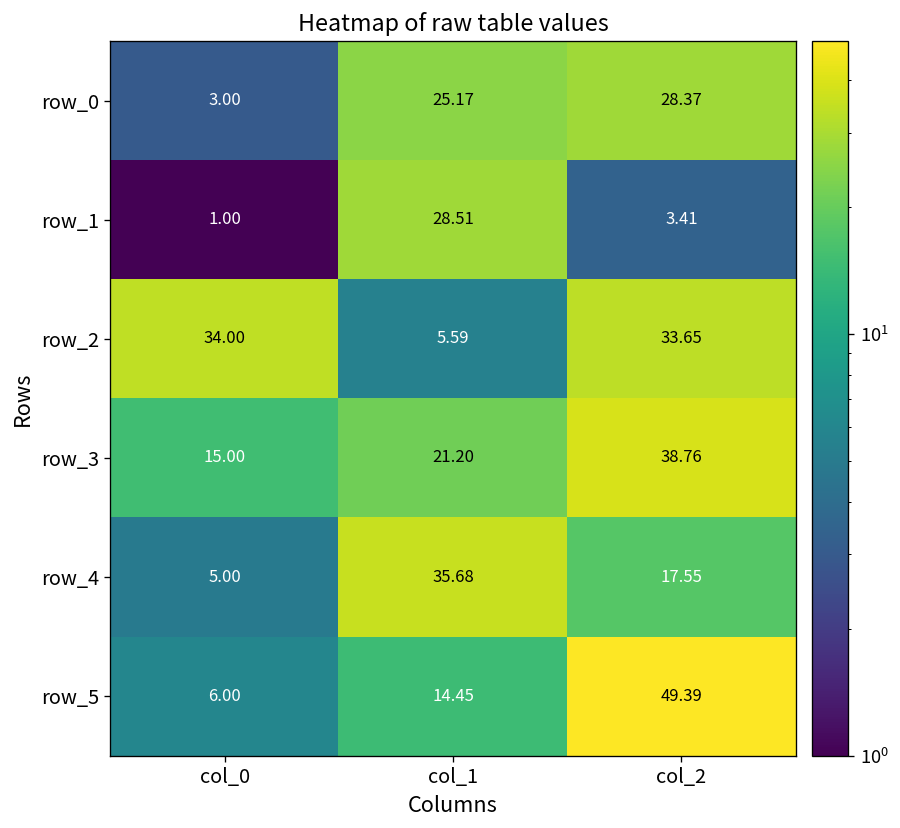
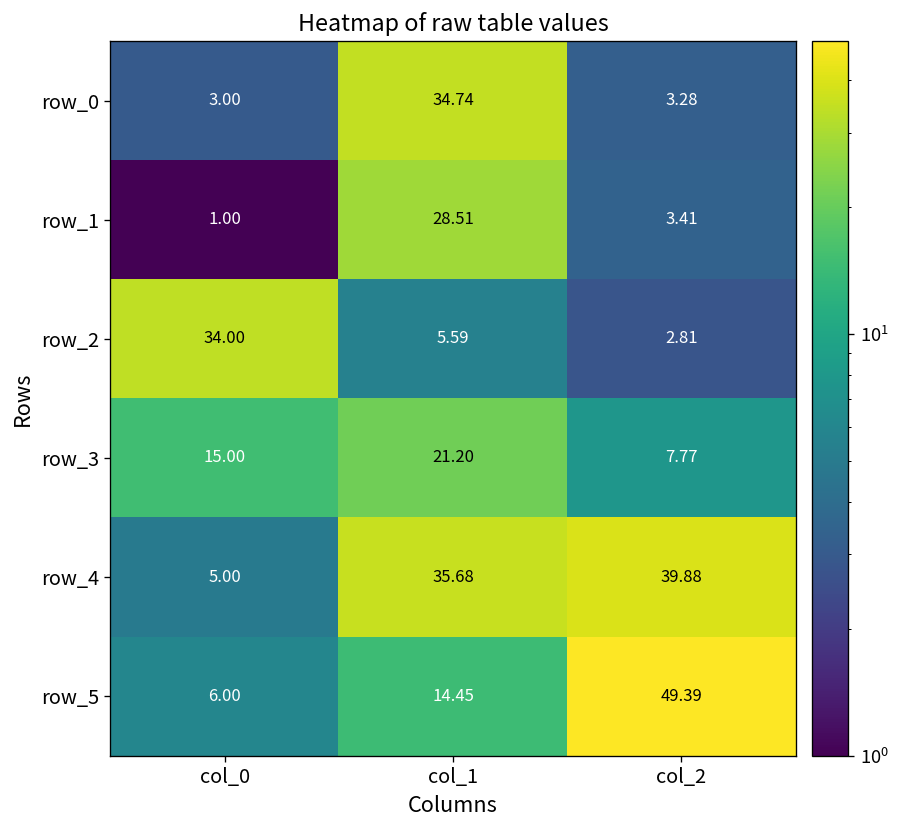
row_0, col_1: 25.17 -> 34.74
row_0, col_2: 28.37 -> 3.28
row_2, col_2: 33.65 -> 2.81
row_3, col_2: 38.76 -> 7.77
row_4, col_2: 17.55 -> 39.88
